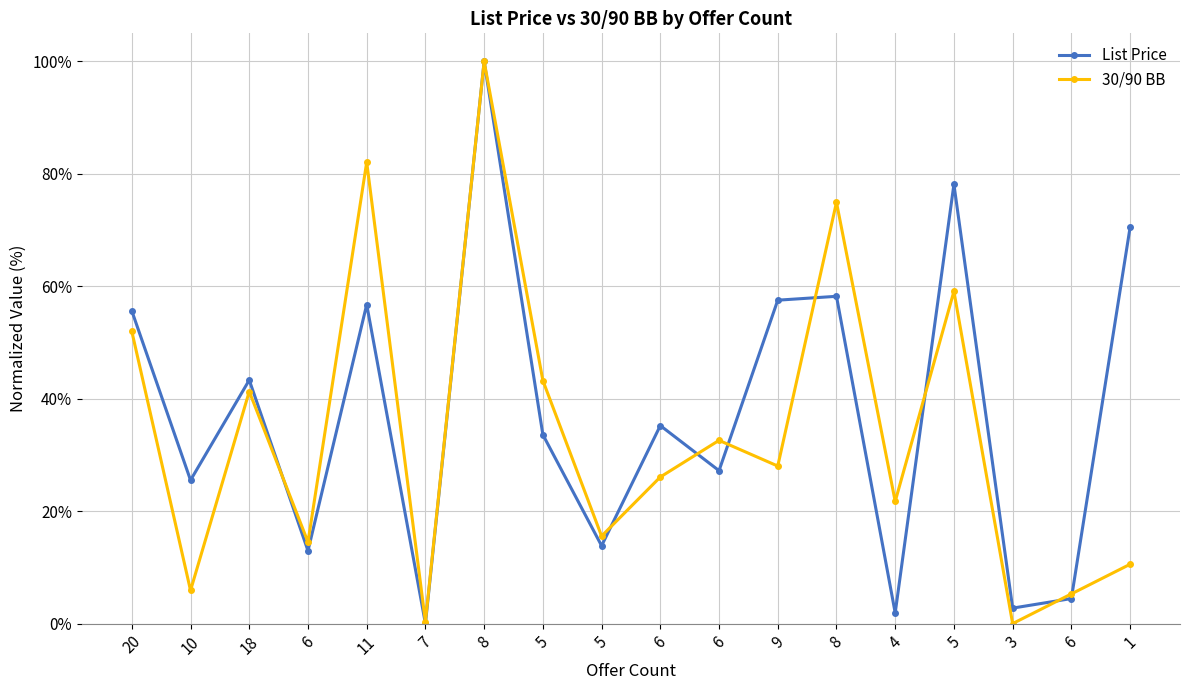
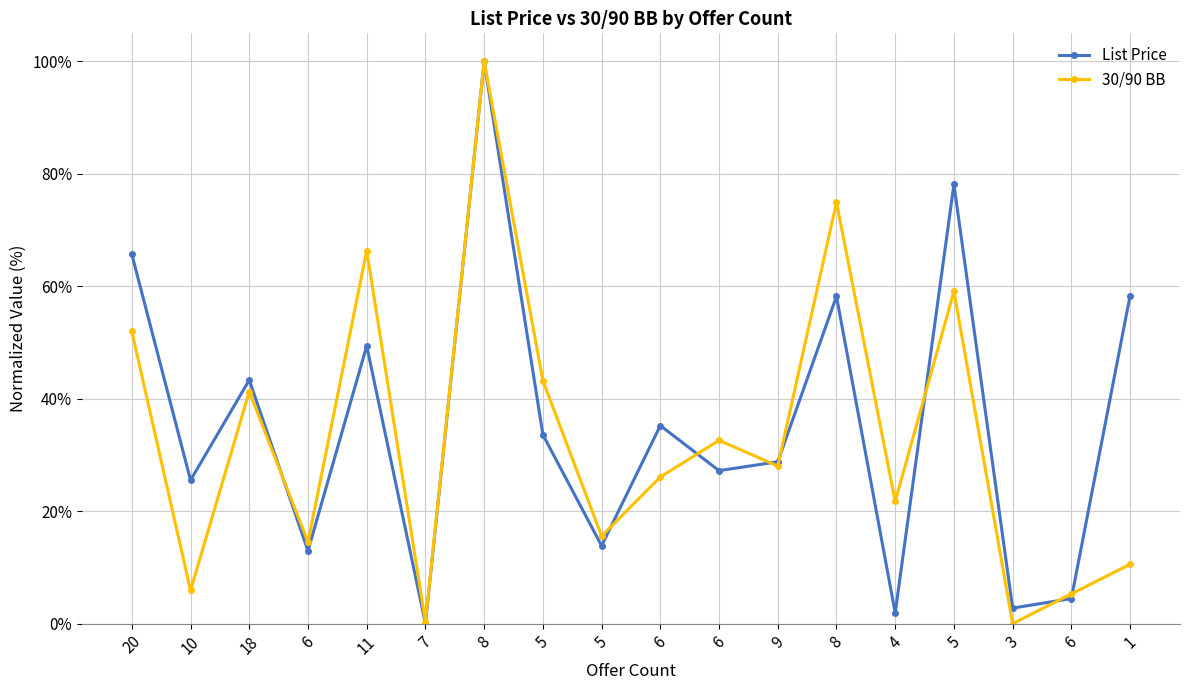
List Price, 20: 56% -> 66%
List Price, 11: 57% -> 49%
30/90 BB, 11: 82% -> 66%
List Price, 9: 58% -> 29%
List Price, 1: 70% -> 58%
